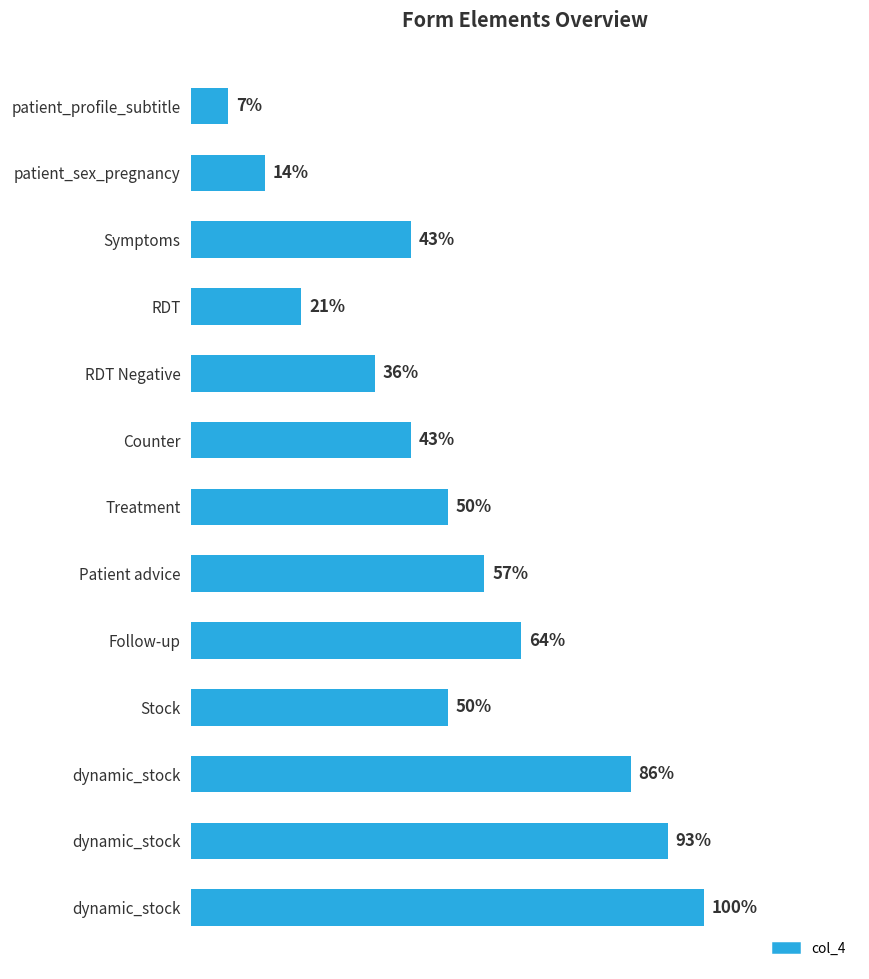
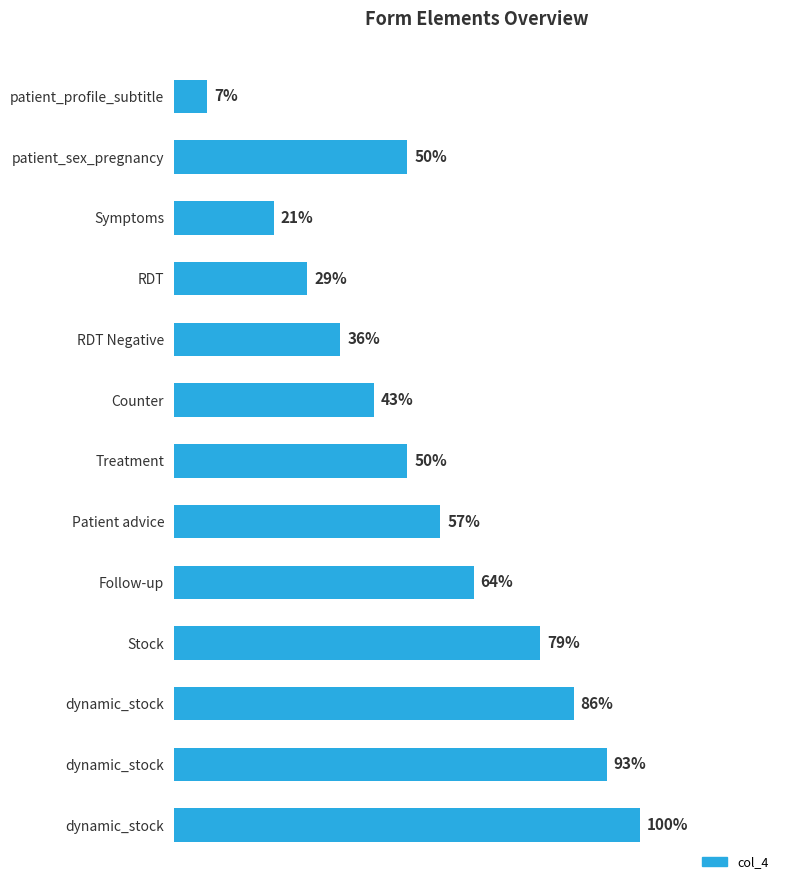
patient_sex_pregnancy: 14% -> 50%
Symptoms: 43% -> 21%
RDT: 21% -> 29%
Stock: 50% -> 79%
